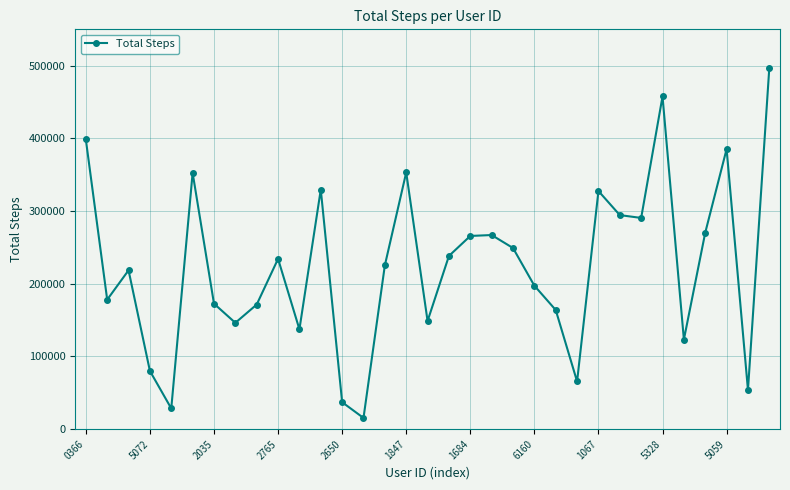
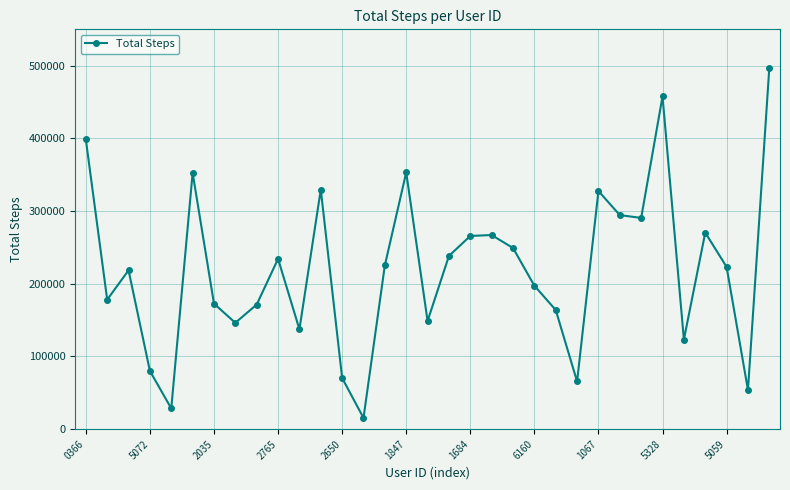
2650: 40000 -> 70000
5059: 390000 -> 220000
